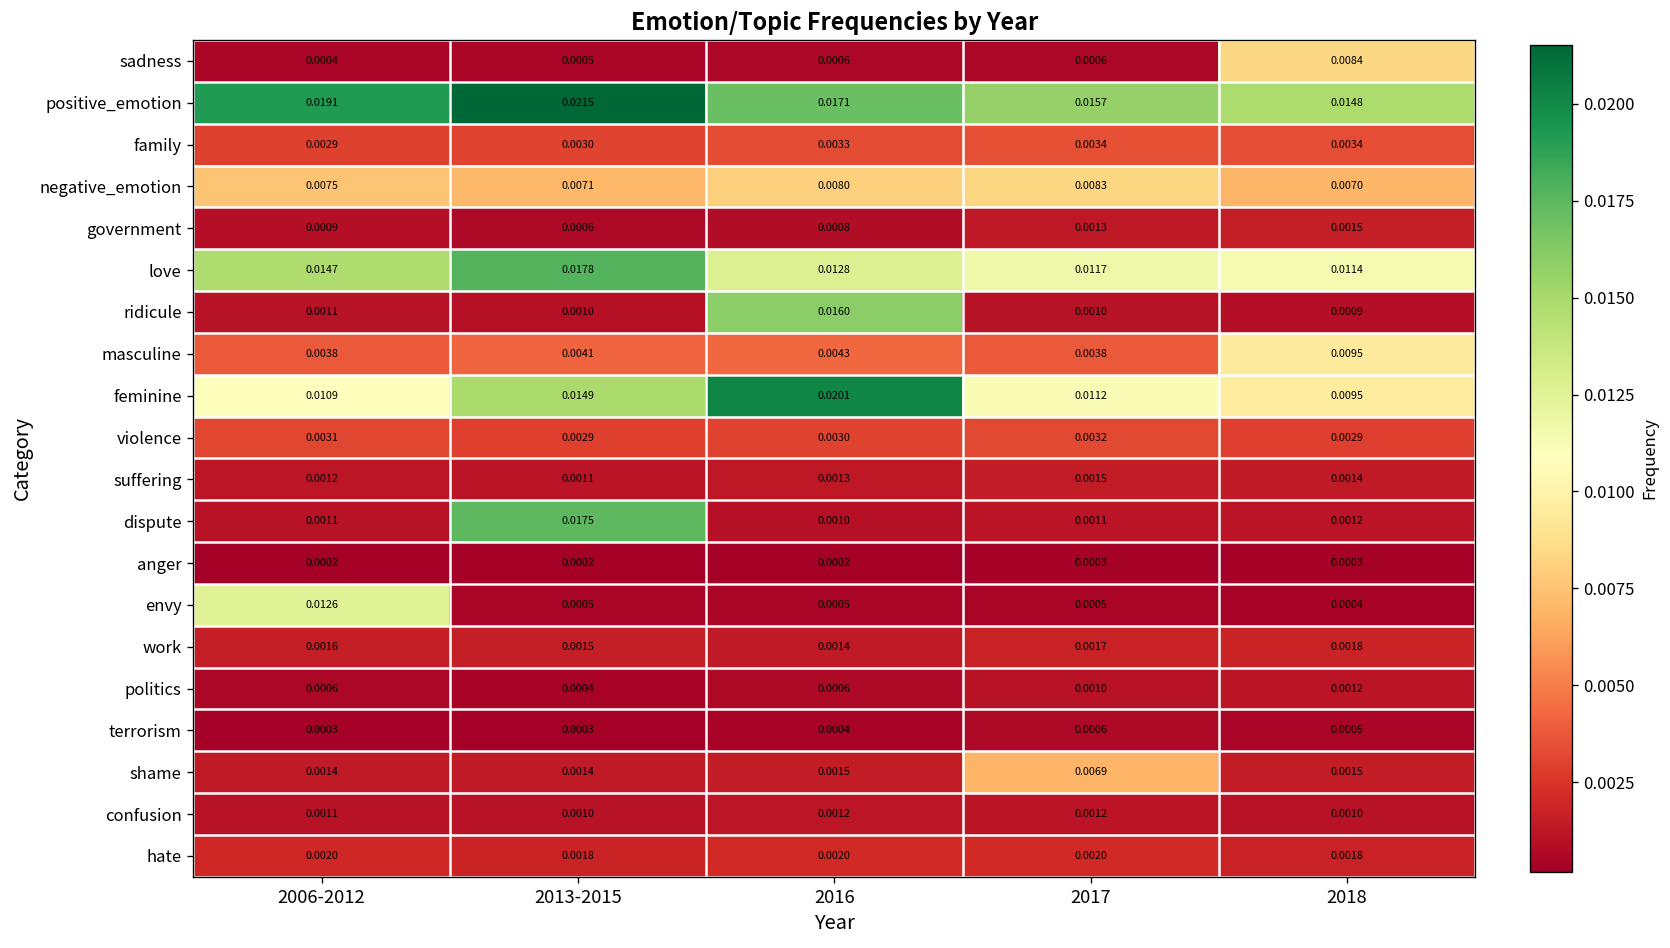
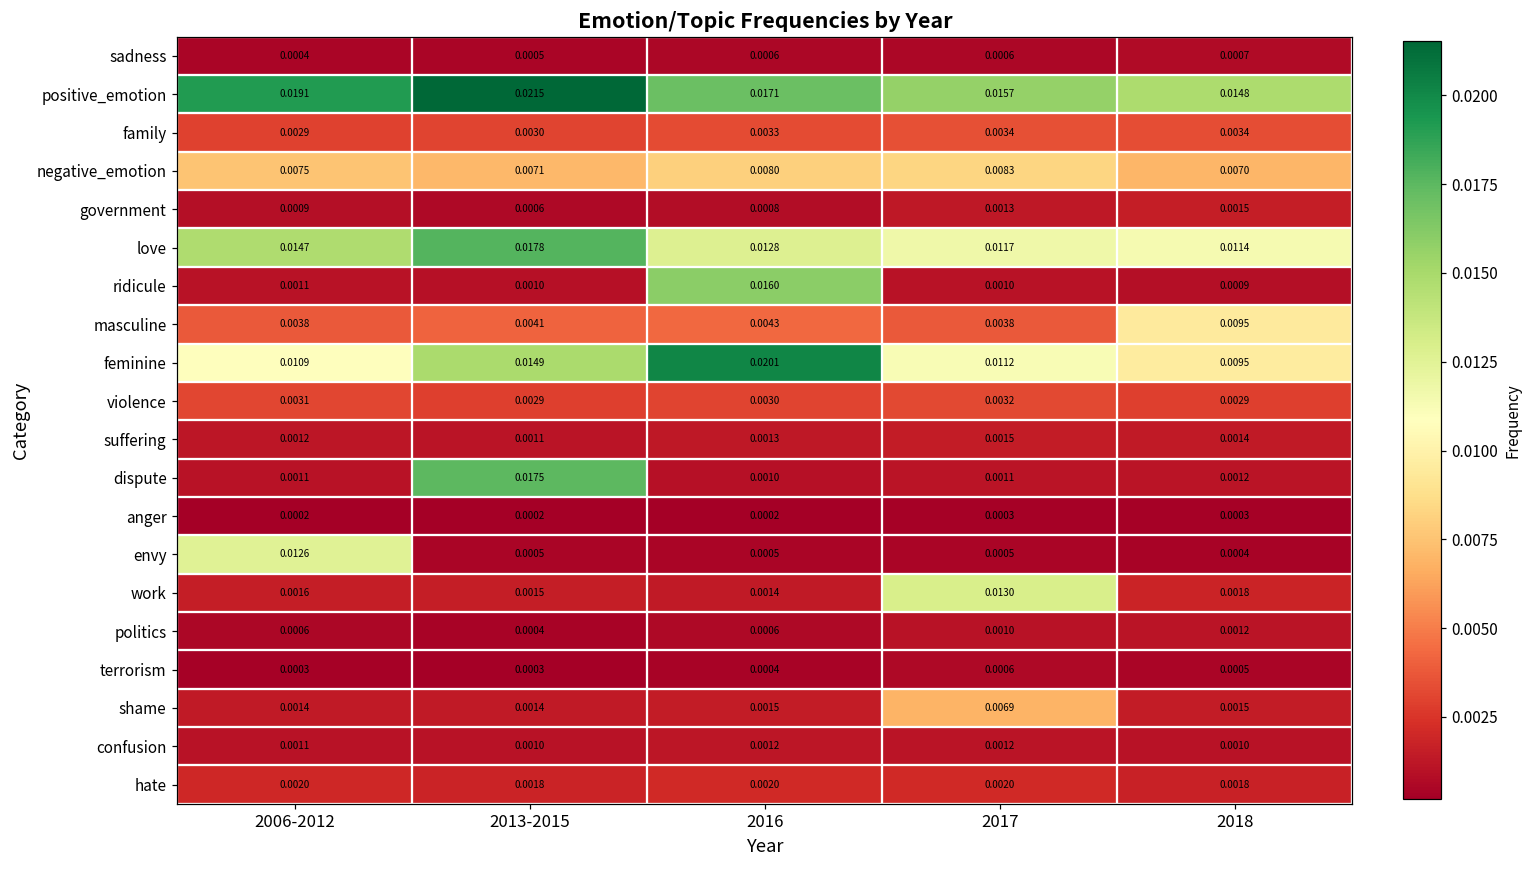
sadness, 2018: 0.0084 -> 0.0007
work, 2017: 0.0017 -> 0.0130
